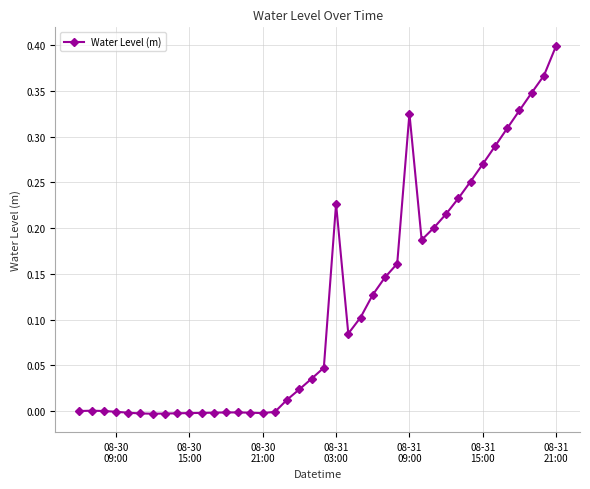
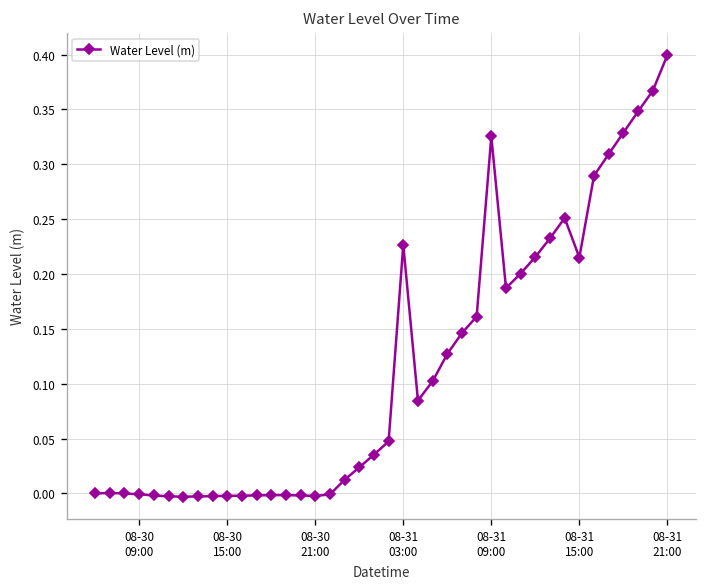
08-31 15:00: 0.27 -> 0.22
